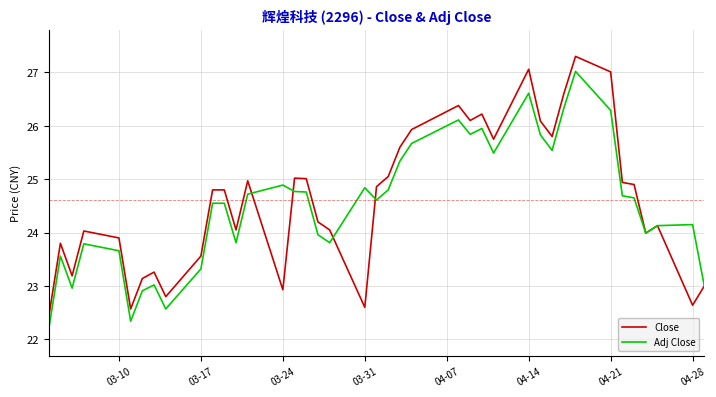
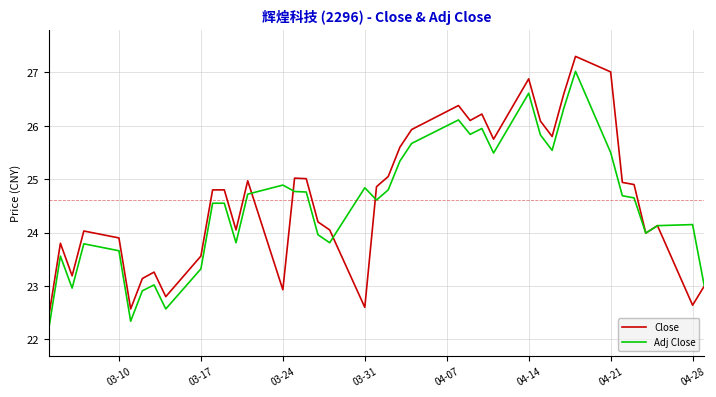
Close, 04-14: 27.1 -> 26.9
Adj Close, 04-21: 26.3 -> 25.5
